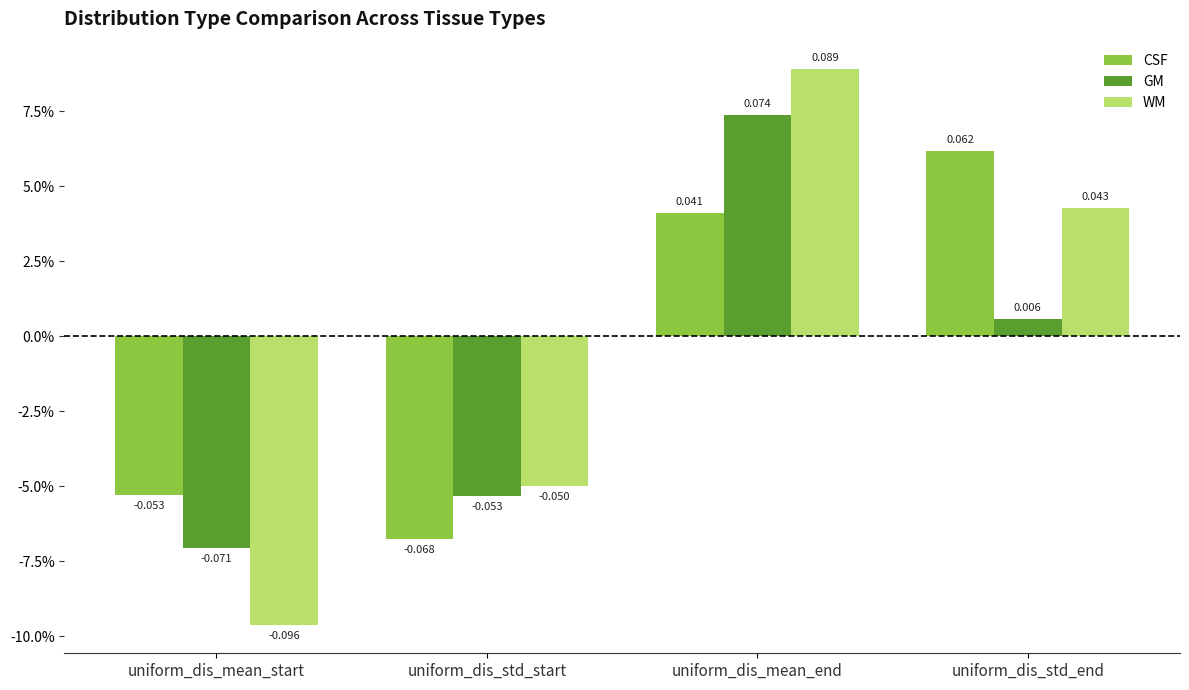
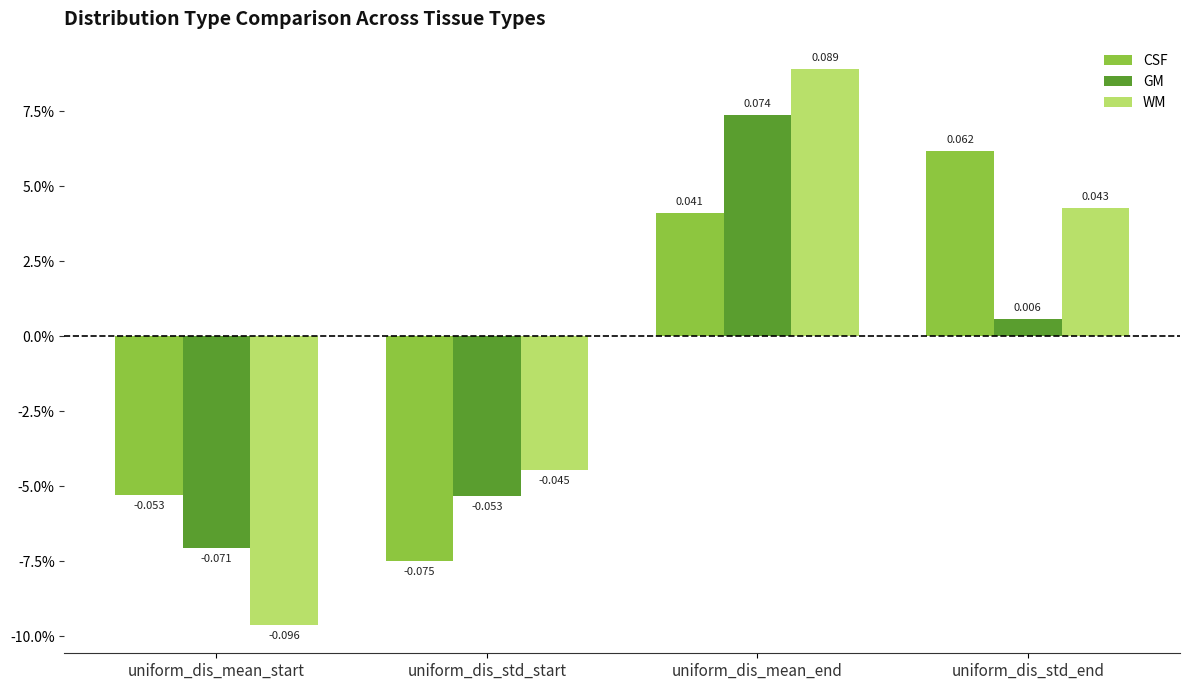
CSF, uniform_dis_std_start: -0.068 -> -0.075
WM, uniform_dis_std_start: -0.050 -> -0.045
